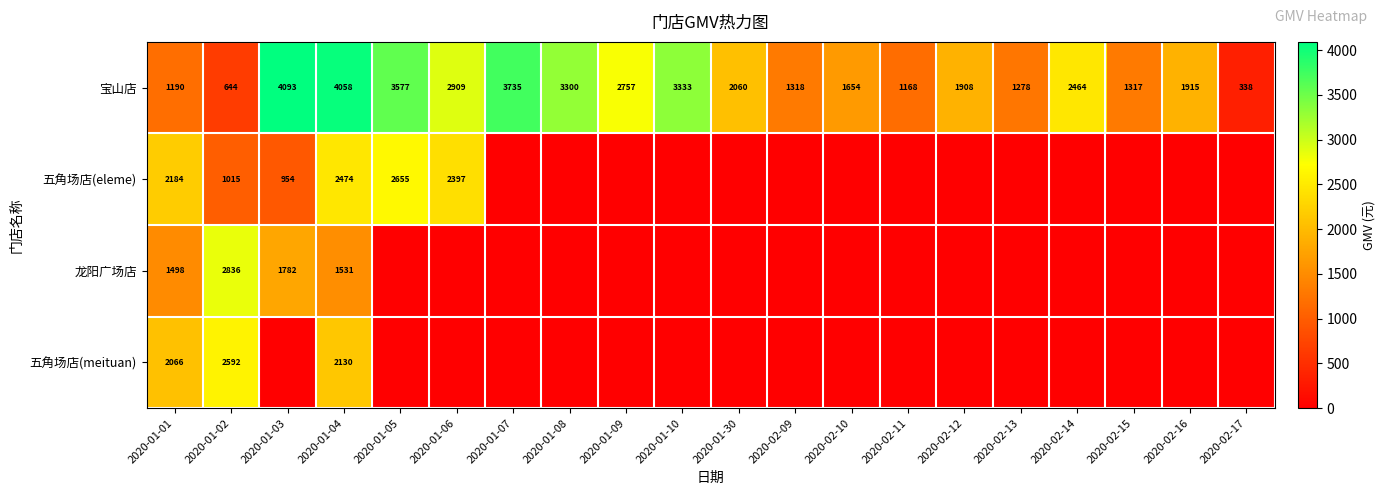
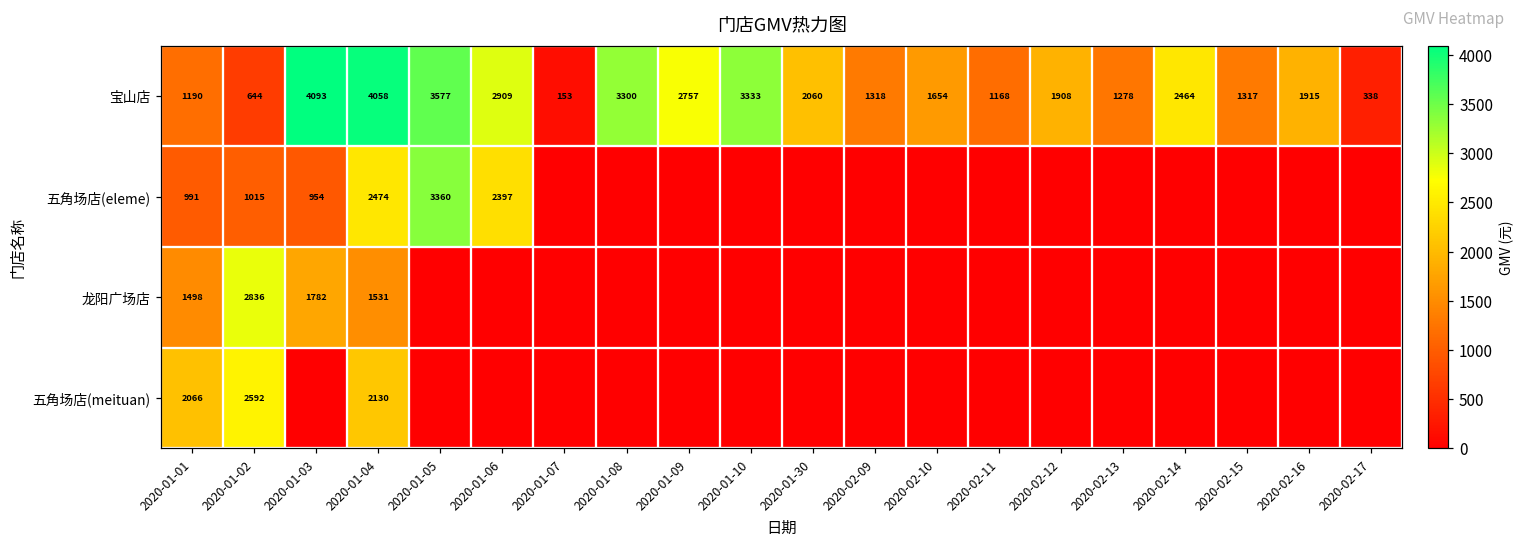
宝山店, 2020-01-07: 3735 -> 153
五角场店(eleme), 2020-01-01: 2184 -> 991
五角场店(eleme), 2020-01-05: 2655 -> 3360
